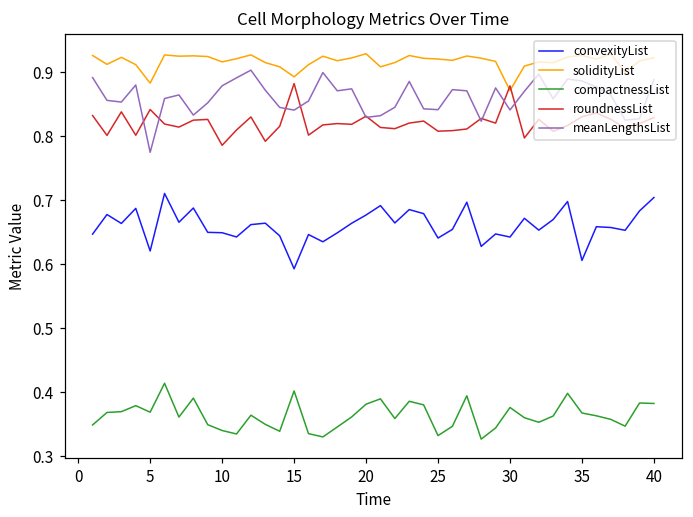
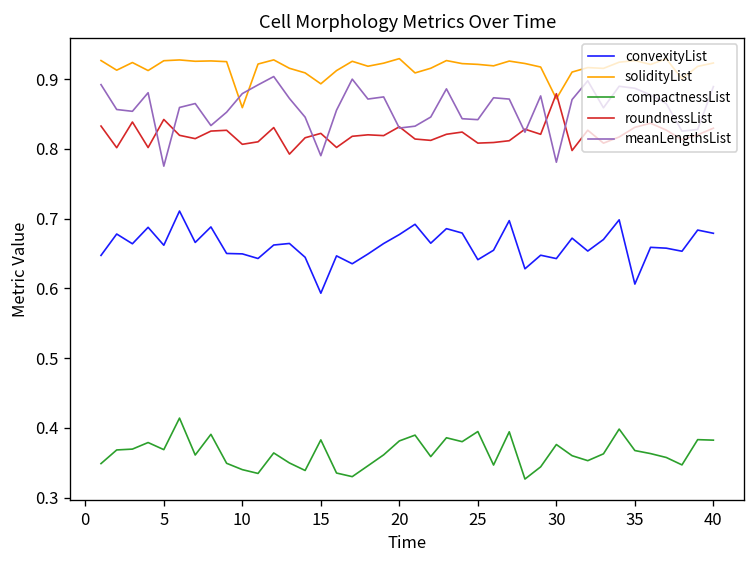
convexityList, 5: 0.62 -> 0.66
solidityList, 5: 0.88 -> 0.93
solidityList, 10: 0.92 -> 0.86
roundnessList, 10: 0.79 -> 0.81
compactnessList, 15: 0.40 -> 0.38
roundnessList, 15: 0.88 -> 0.82
meanLengthsList, 15: 0.84 -> 0.79
compactnessList, 25: 0.33 -> 0.39
meanLengthsList, 30: 0.84 -> 0.78
convexityList, 40: 0.70 -> 0.68
